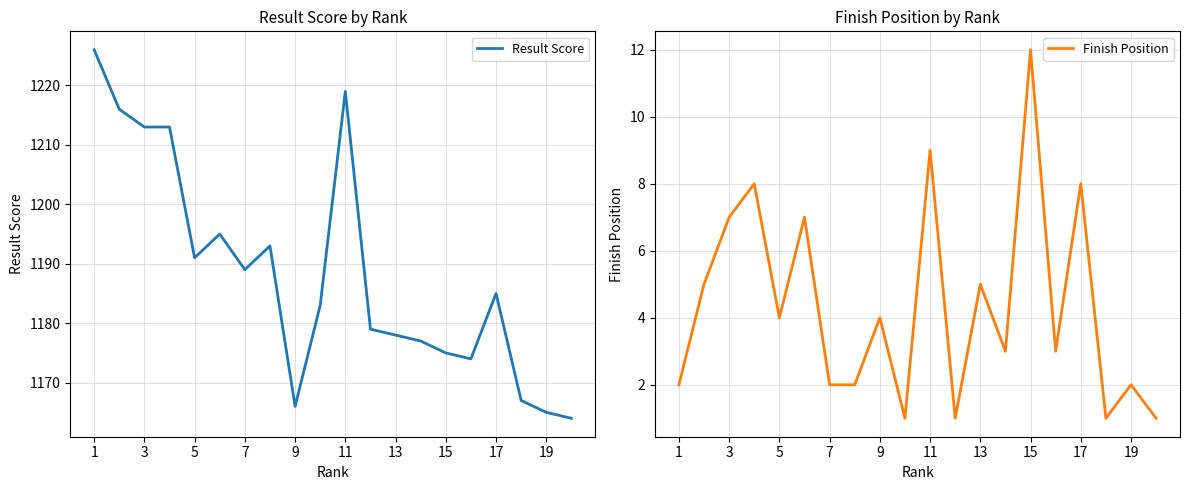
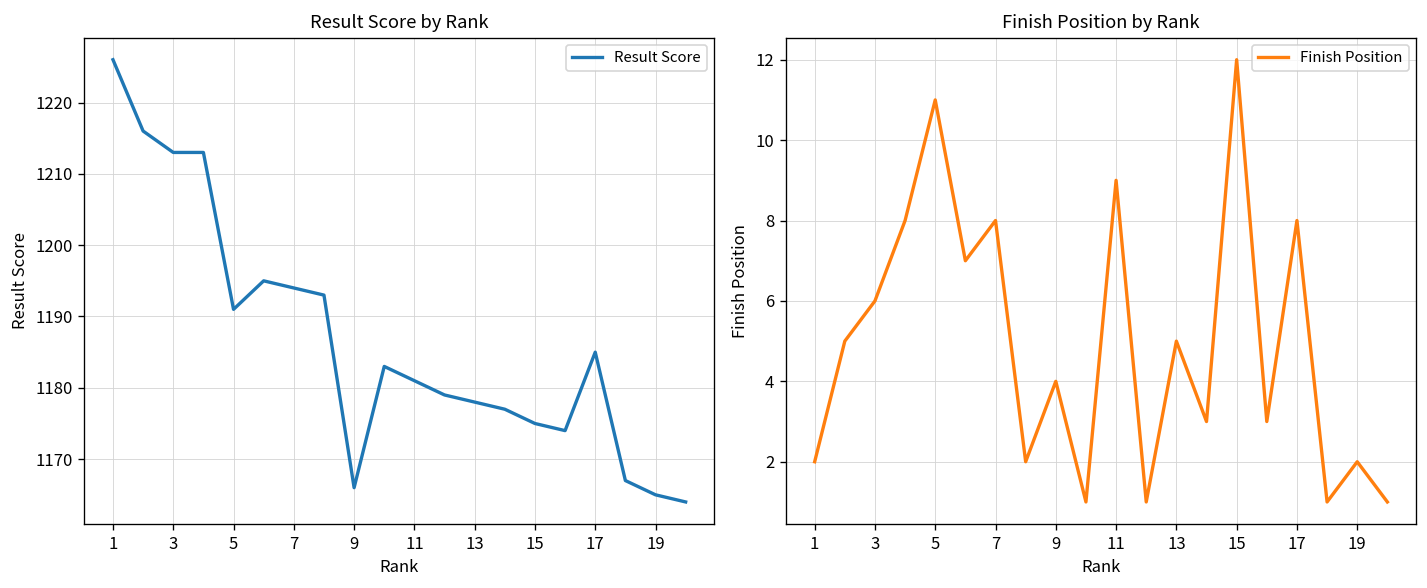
Result Score by Rank, 7: 1189 -> 1194
Result Score by Rank, 11: 1219 -> 1181
Finish Position by Rank, 3: 7 -> 6
Finish Position by Rank, 5: 4 -> 11
Finish Position by Rank, 7: 2 -> 8
